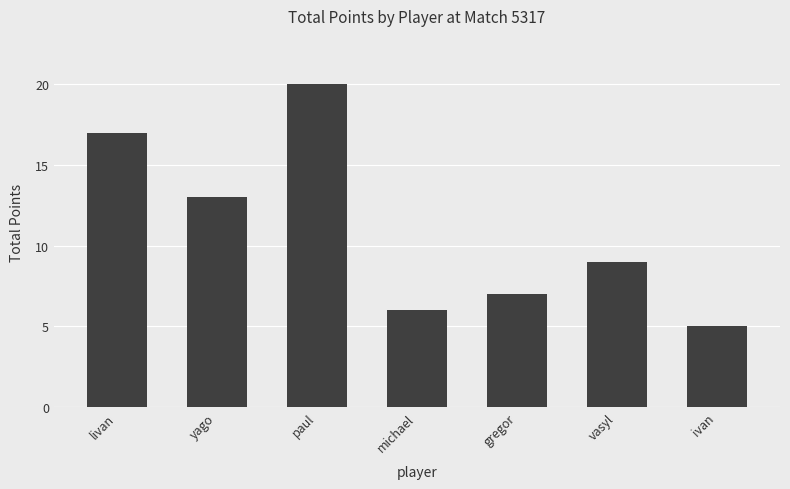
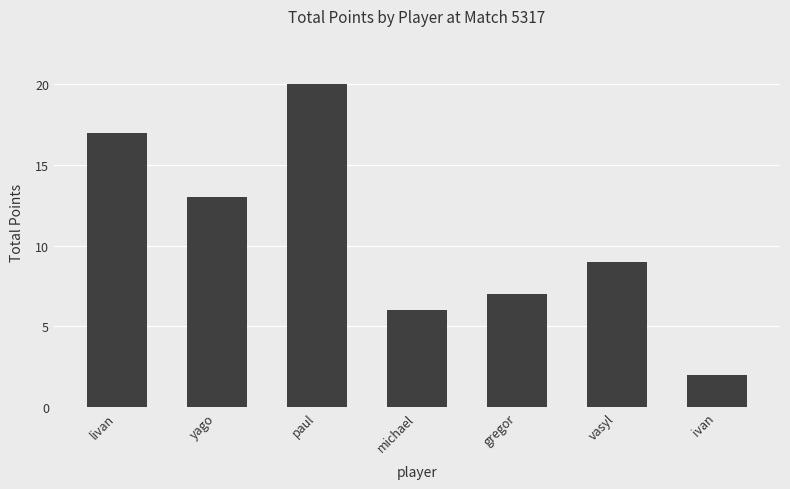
ivan: 5 -> 2
